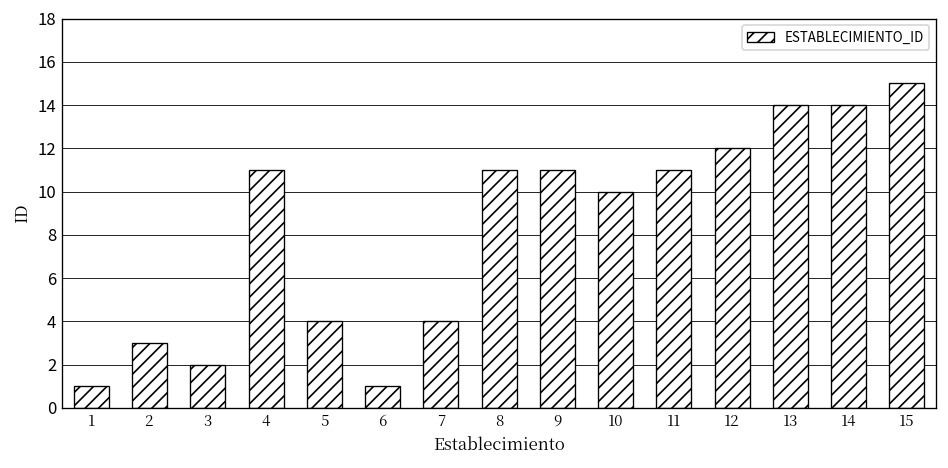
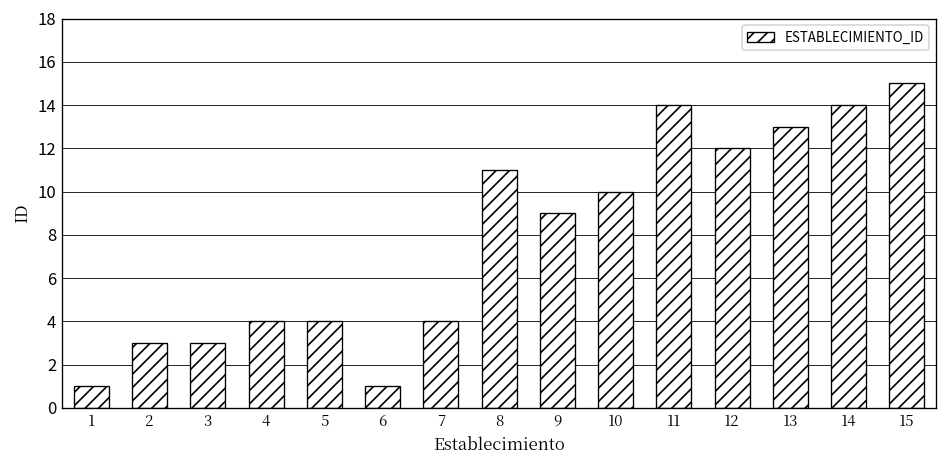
3: 2 -> 3
4: 11 -> 4
9: 11 -> 9
11: 11 -> 14
13: 14 -> 13
